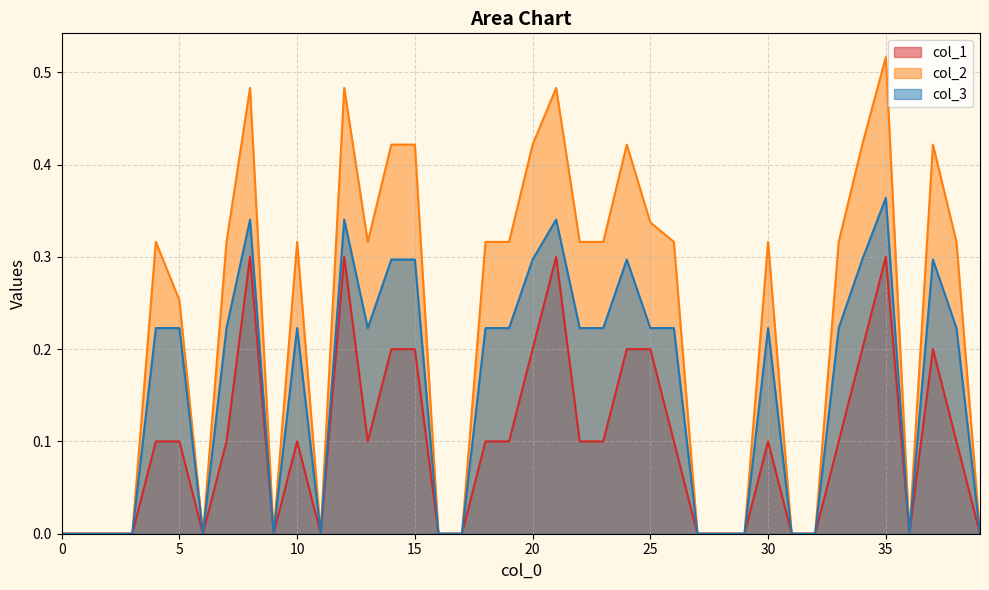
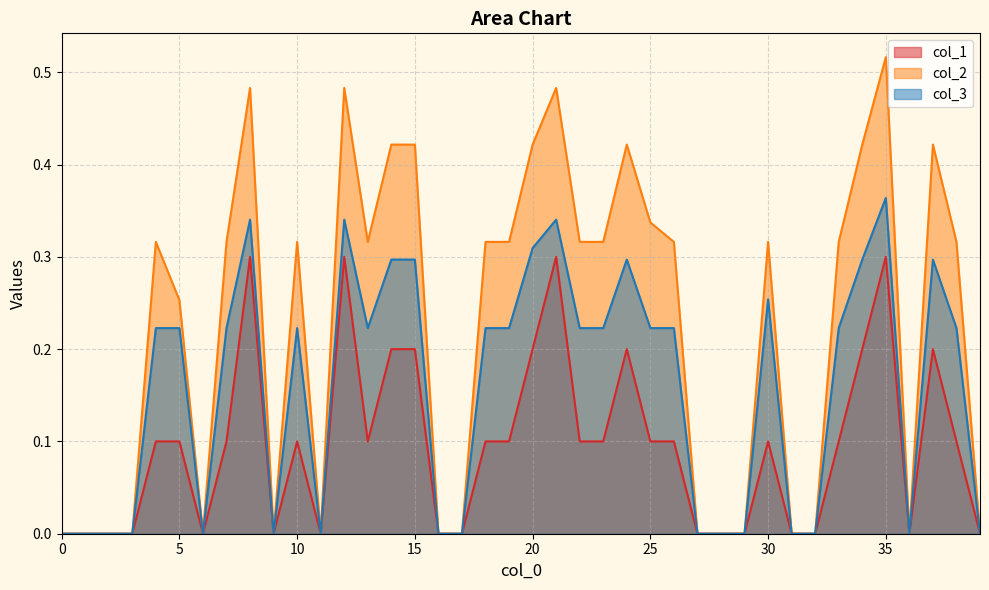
col_3, 20: 0.30 -> 0.31
col_1, 25: 0.2 -> 0.1
col_3, 30: 0.22 -> 0.25
